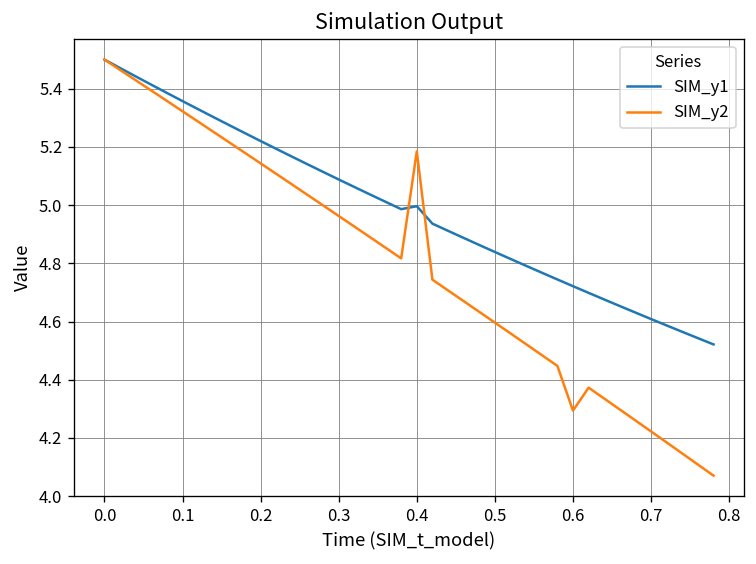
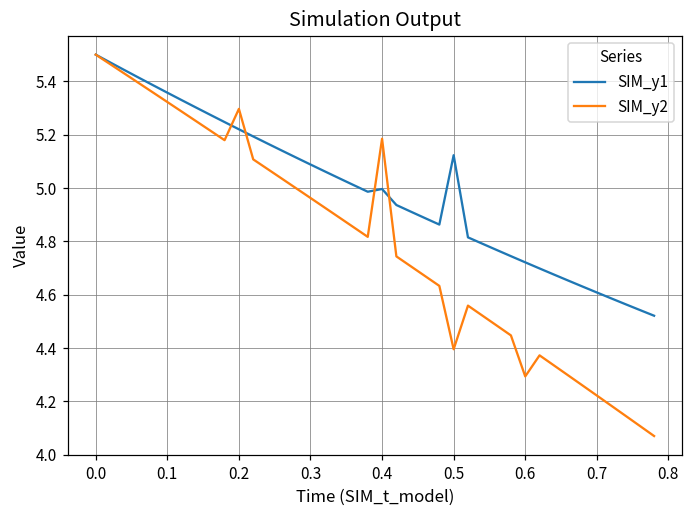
SIM_y2, 0.2: 5.14 -> 5.30
SIM_y1, 0.5: 4.84 -> 5.12
SIM_y2, 0.5: 4.60 -> 4.40
